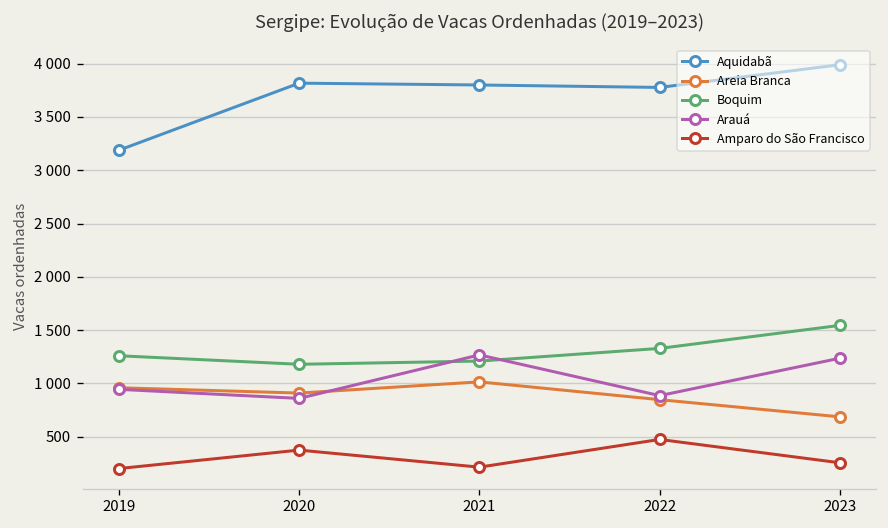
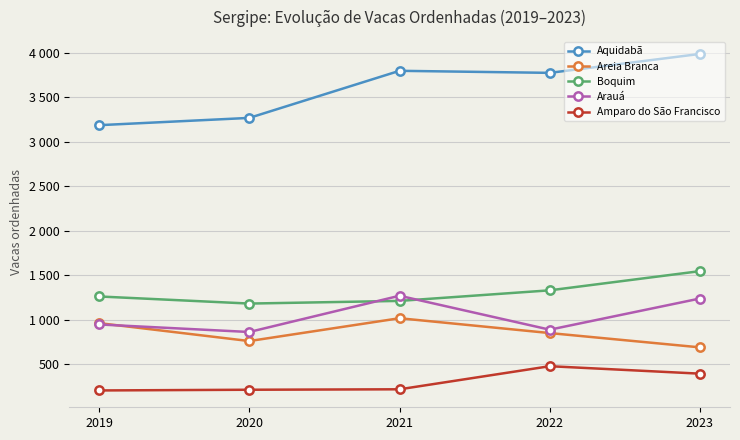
Aquidabã, 2020: 3800 -> 3300
Areia Branca, 2020: 900 -> 800
Amparo do São Francisco, 2020: 400 -> 200
Amparo do São Francisco, 2023: 300 -> 400
